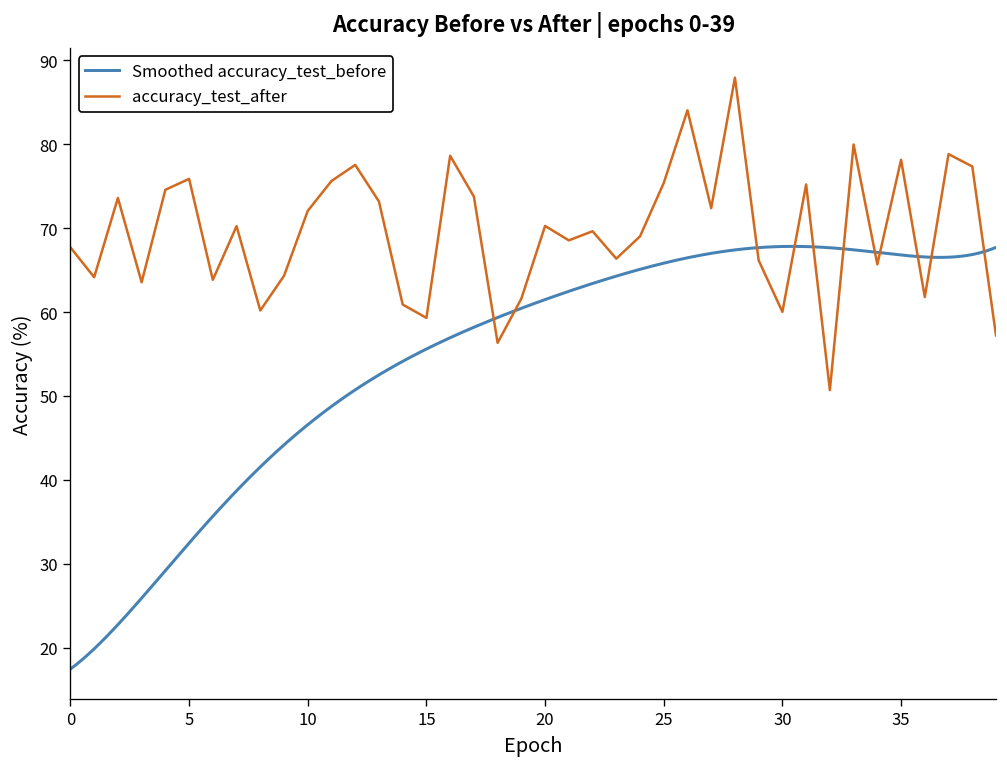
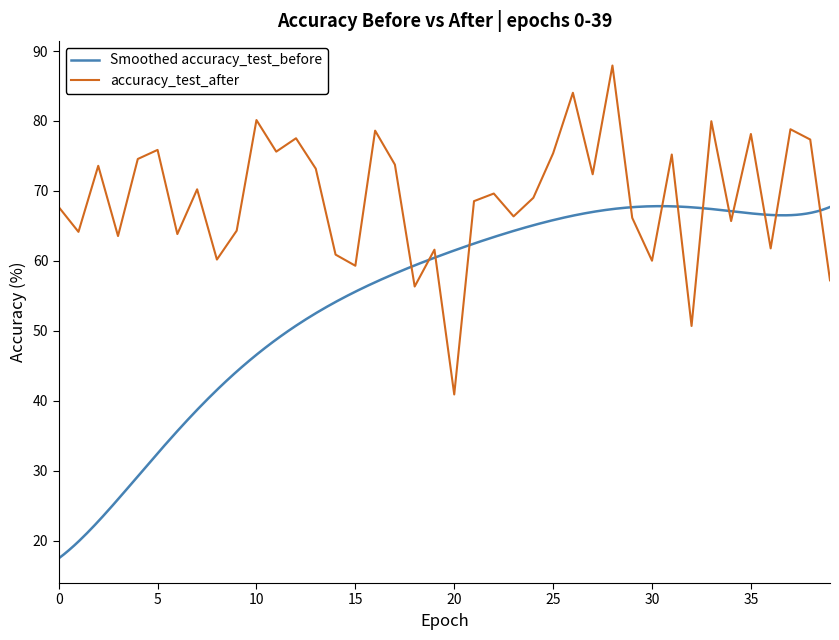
accuracy_test_after, 10: 72 -> 80
accuracy_test_after, 20: 70 -> 41
